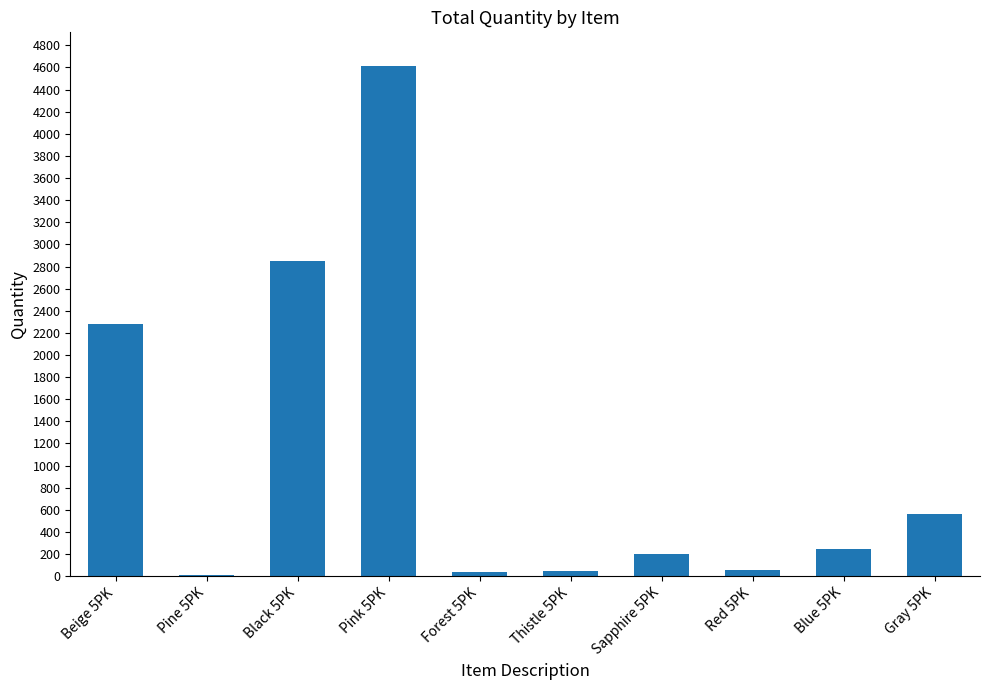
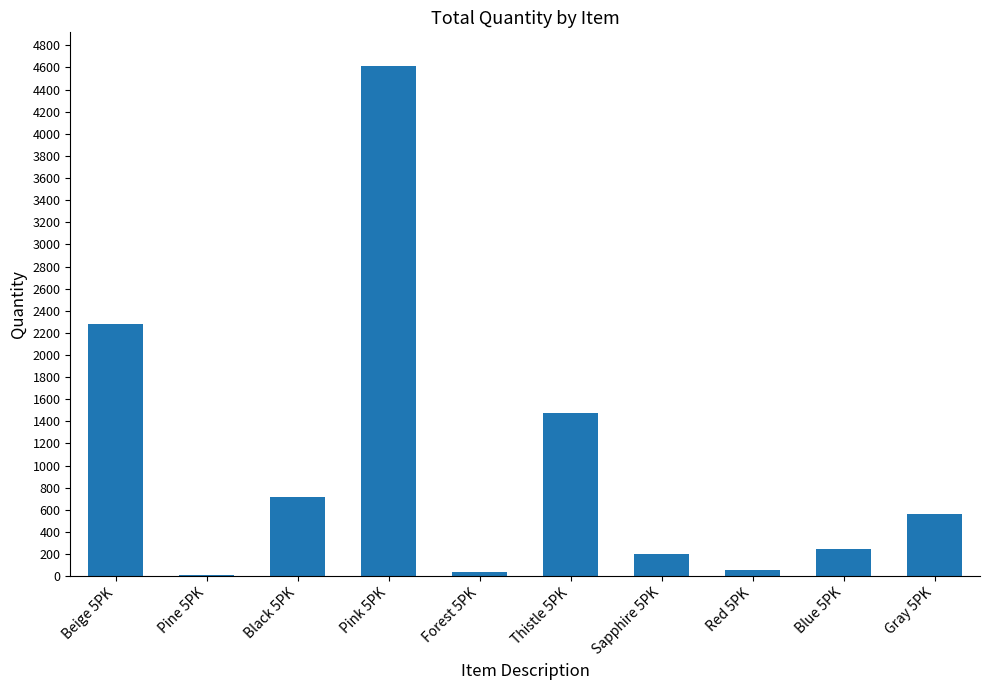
Black 5PK: 2850 -> 720
Thistle 5PK: 50 -> 1480
